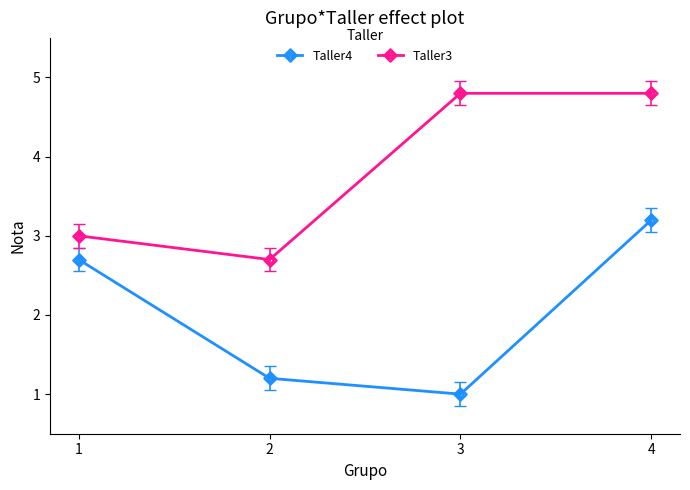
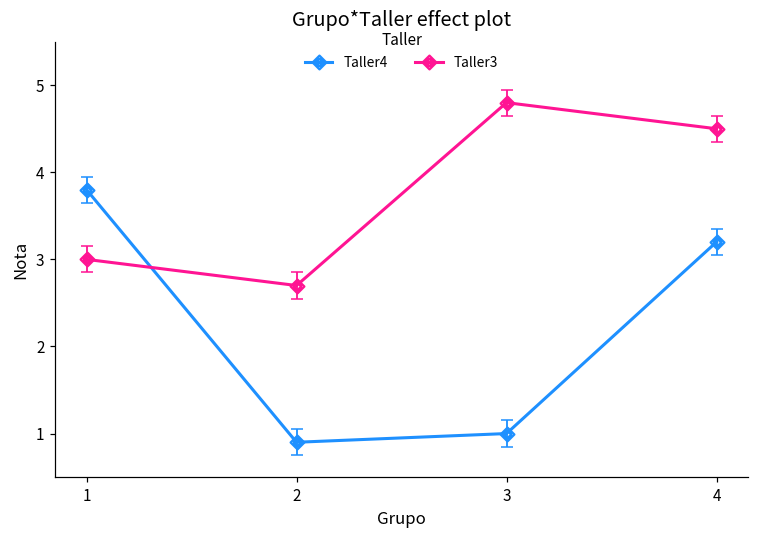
Taller4, 1: 2.7 -> 3.8
Taller4, 2: 1.2 -> 0.9
Taller3, 4: 4.8 -> 4.5
